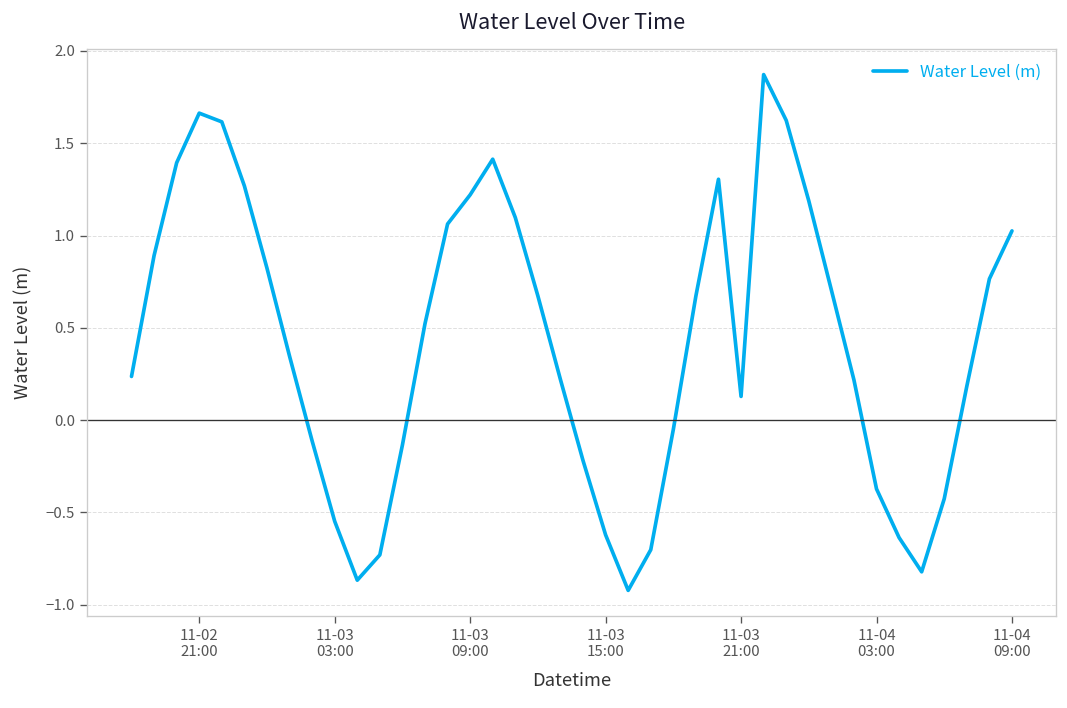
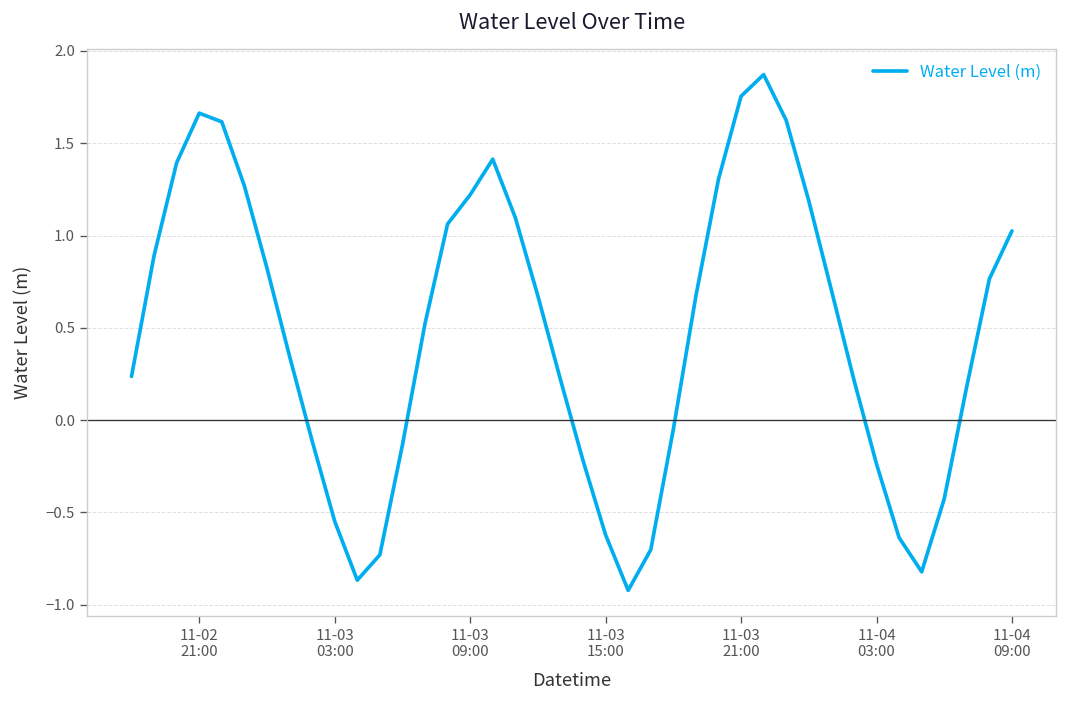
11-03 21:00: 0.13 -> 1.75
11-04 03:00: -0.37 -> -0.24
